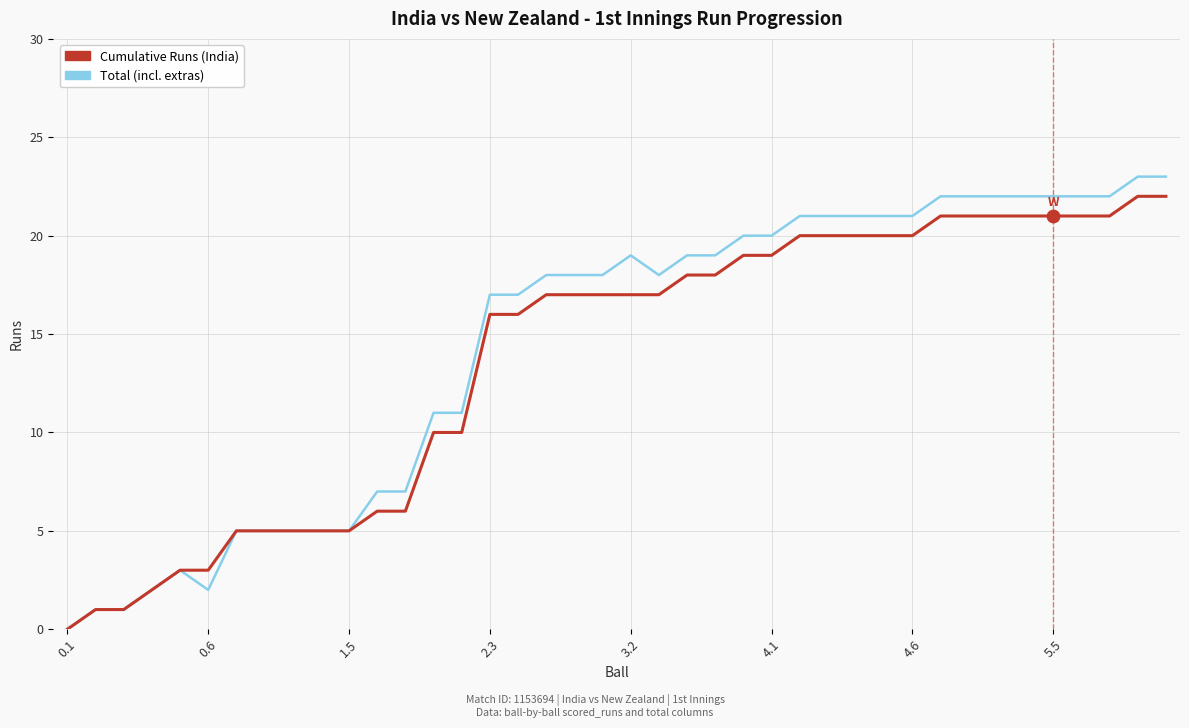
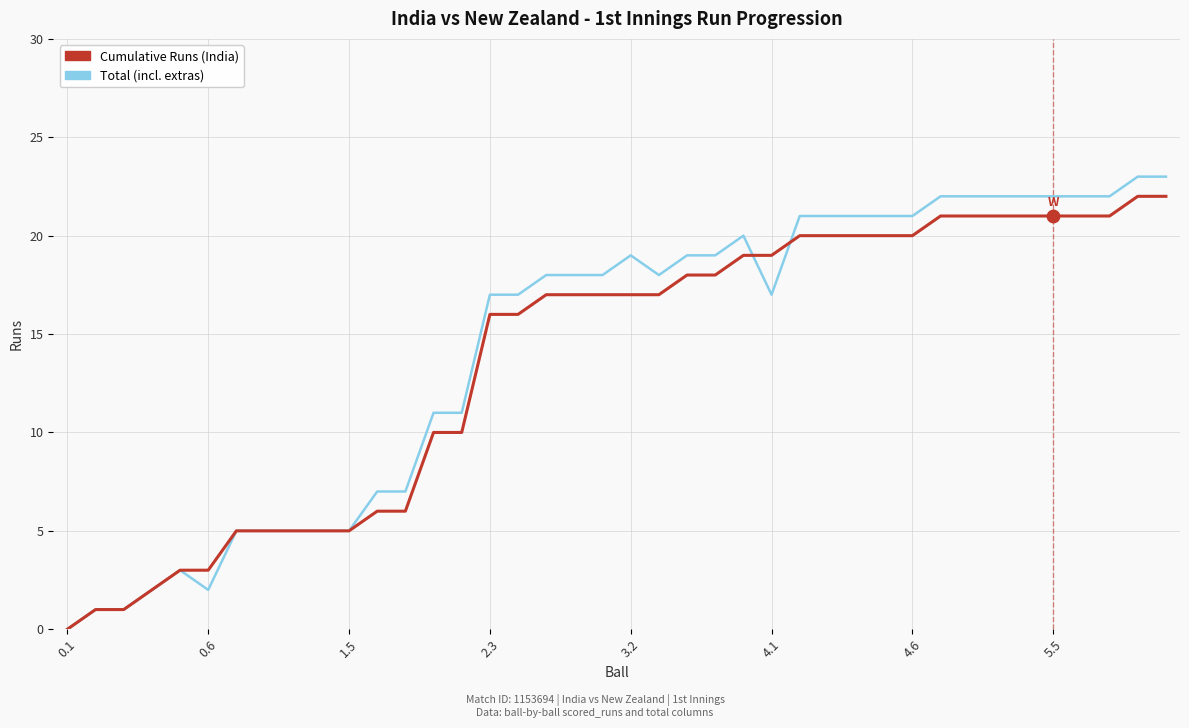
Total (incl. extras), 4.1: 20 -> 17
